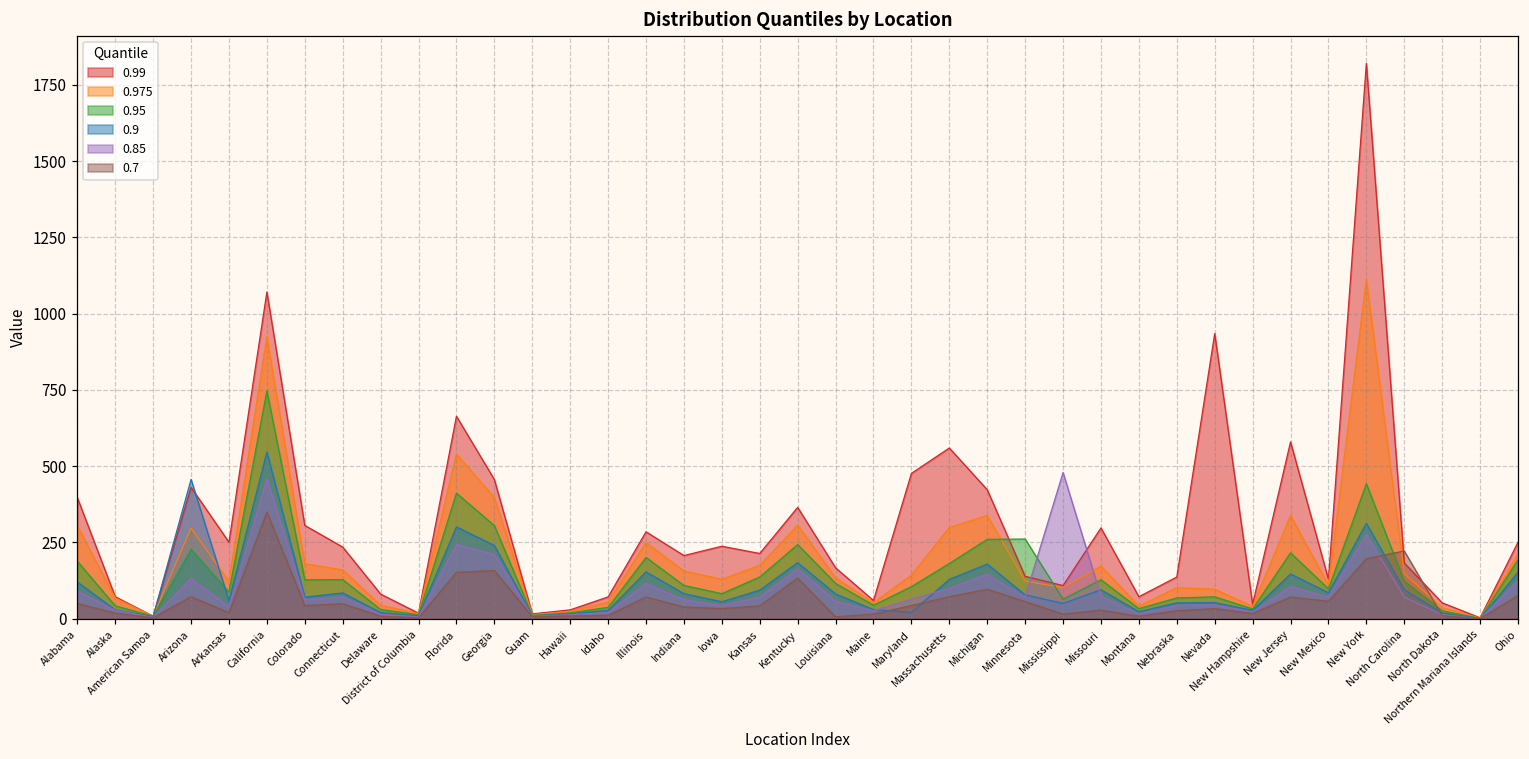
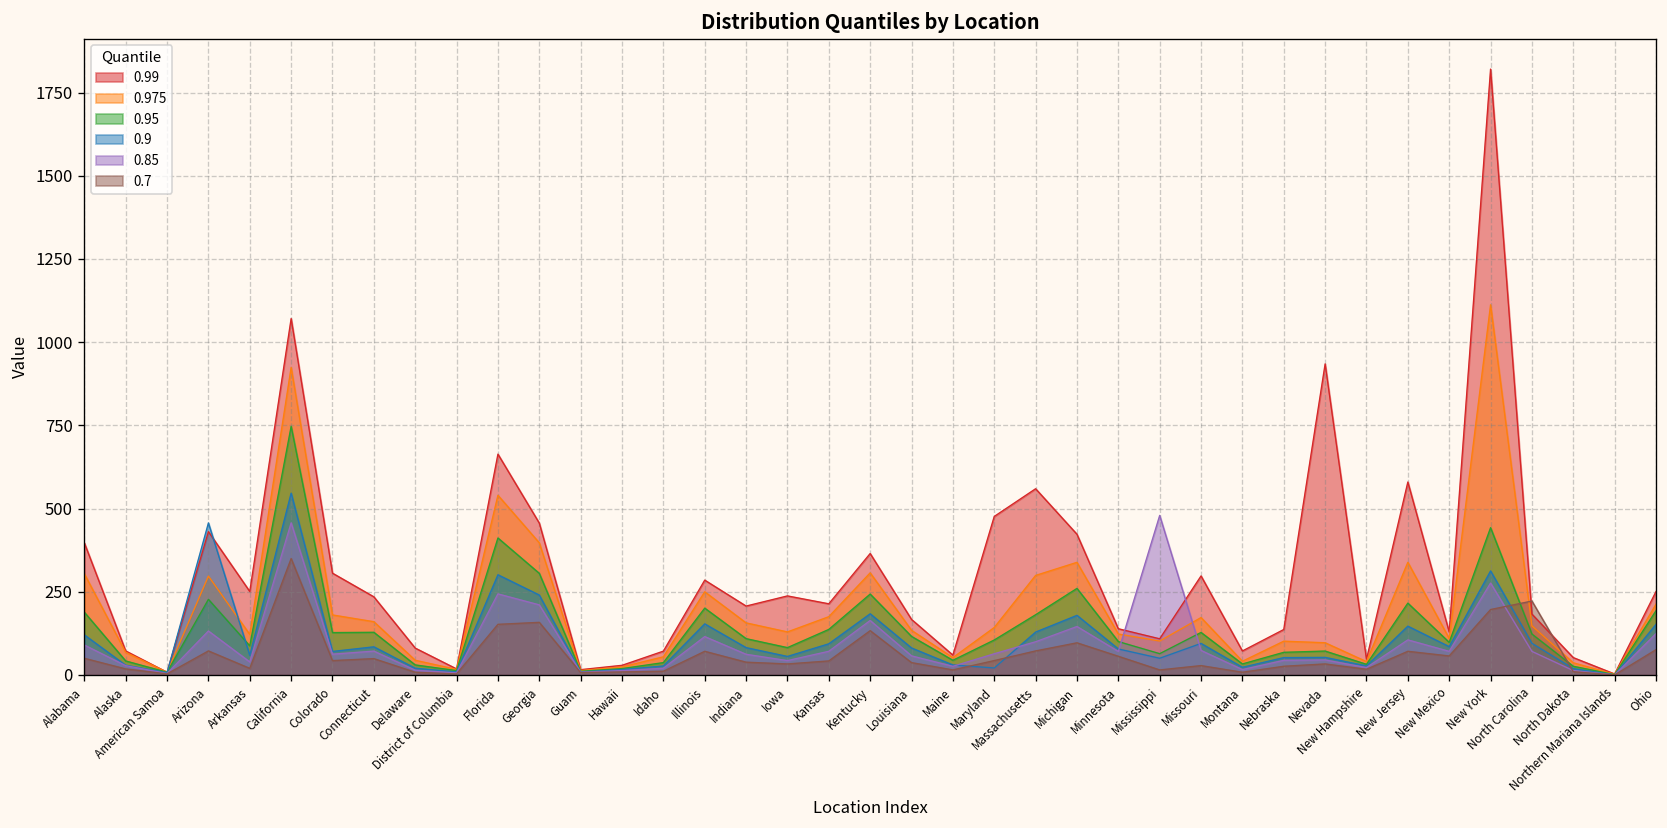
0.7, Louisiana: 10 -> 40
0.95, Minnesota: 260 -> 100
